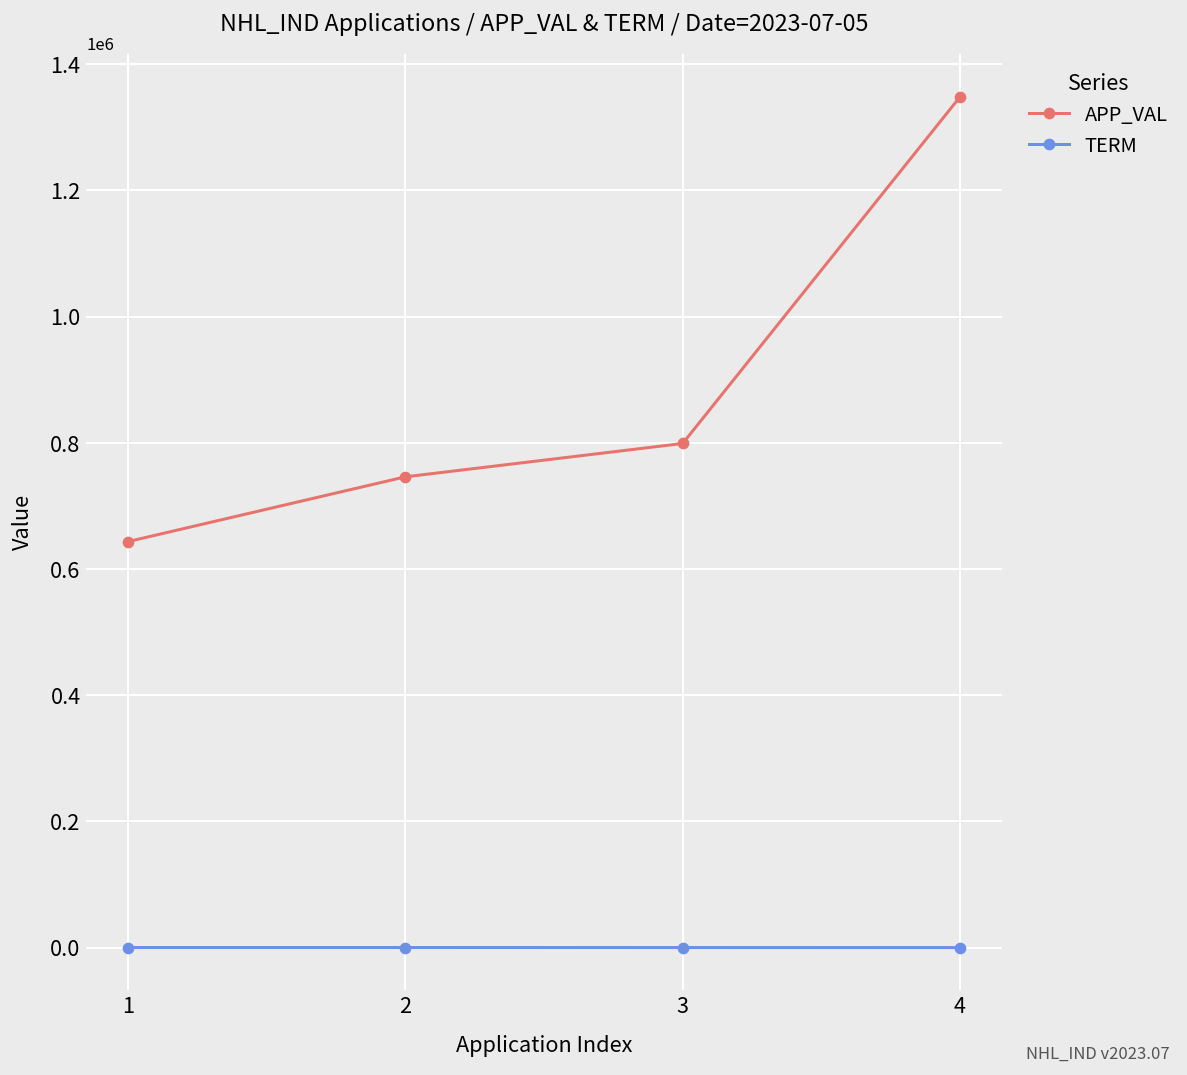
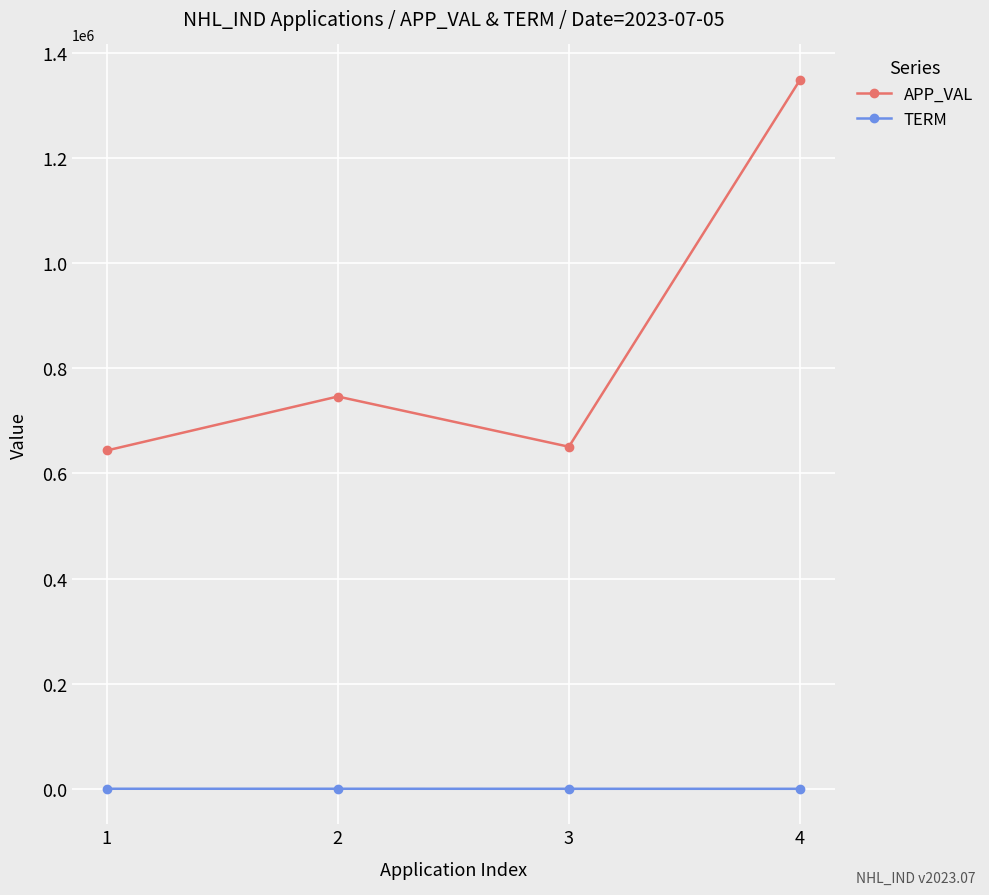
APP_VAL, 3: 800000 -> 650000
